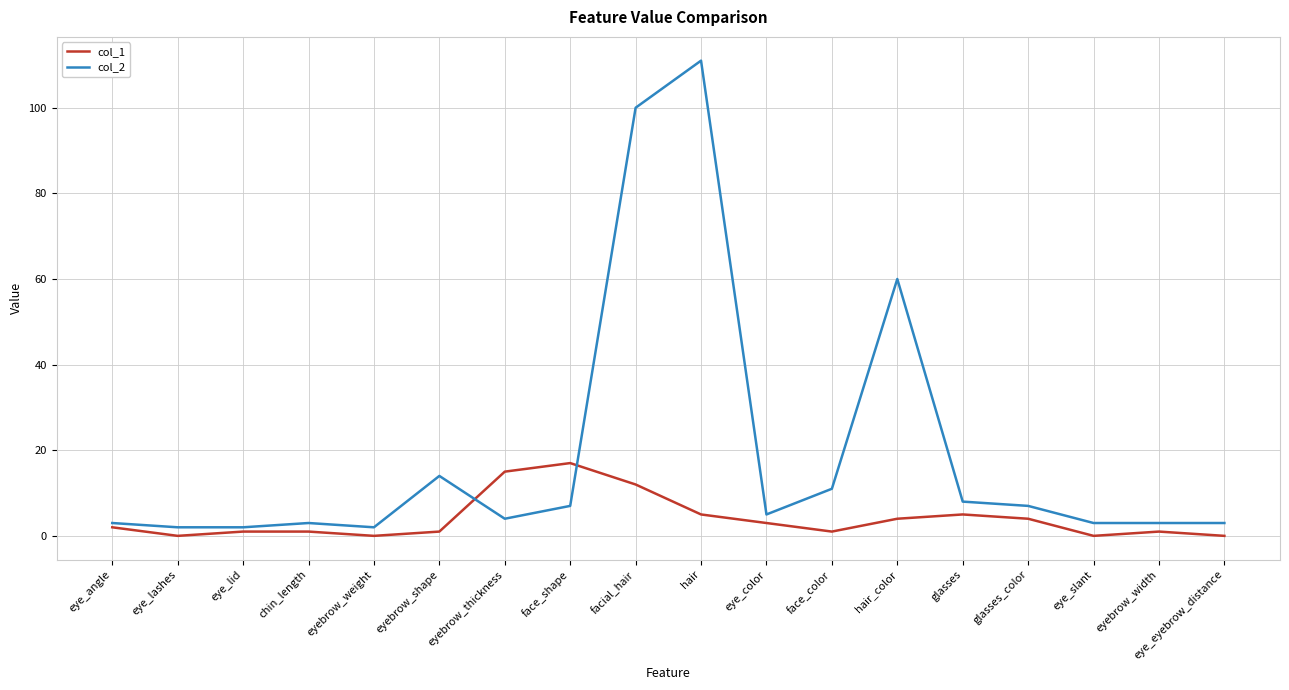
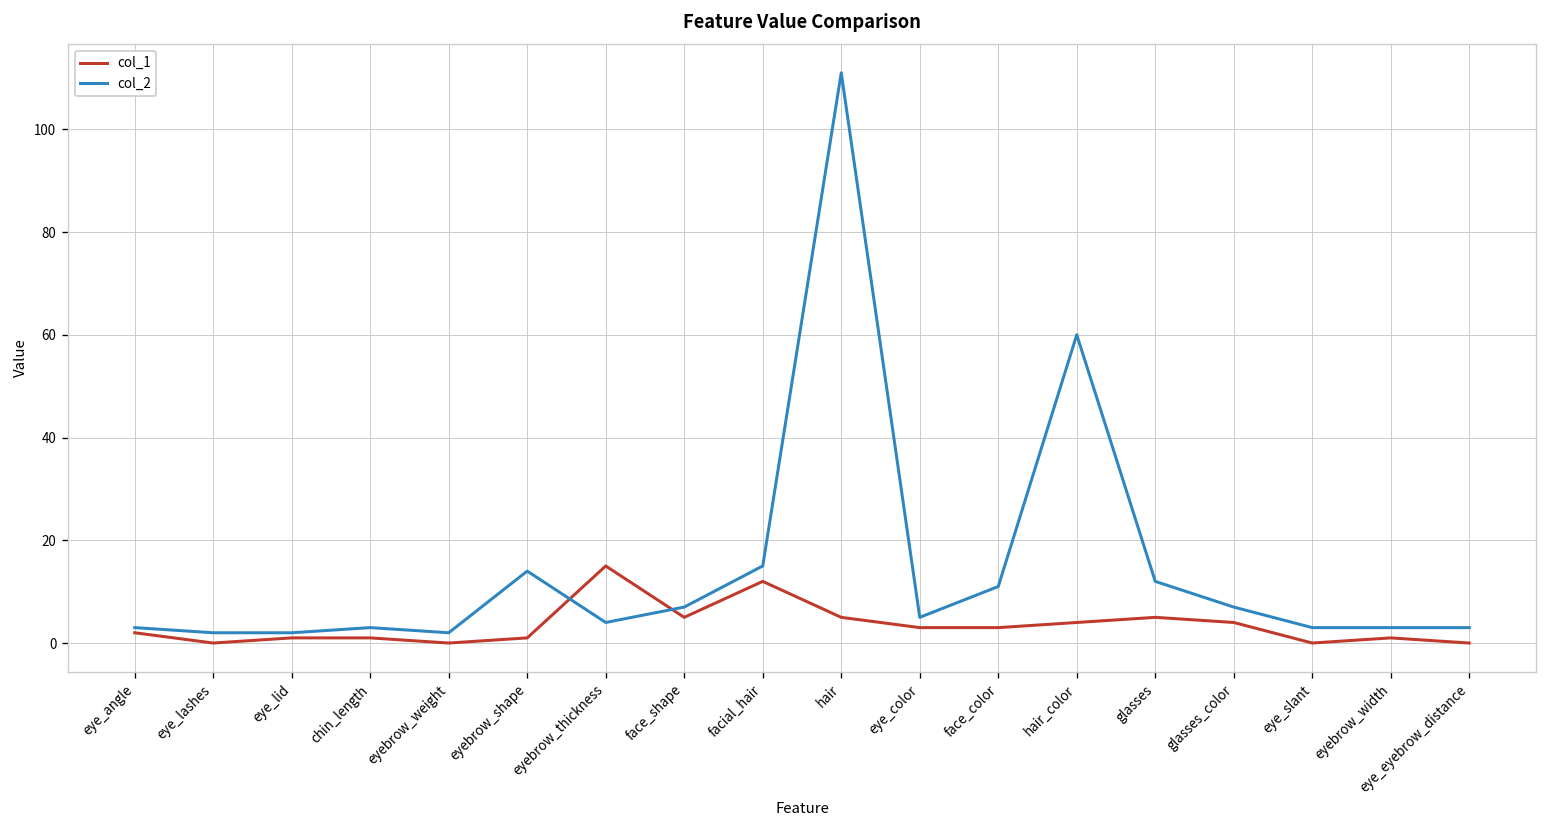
col_1, face_shape: 17 -> 5
col_2, facial_hair: 100 -> 15
col_1, face_color: 1 -> 3
col_2, glasses: 8 -> 12
